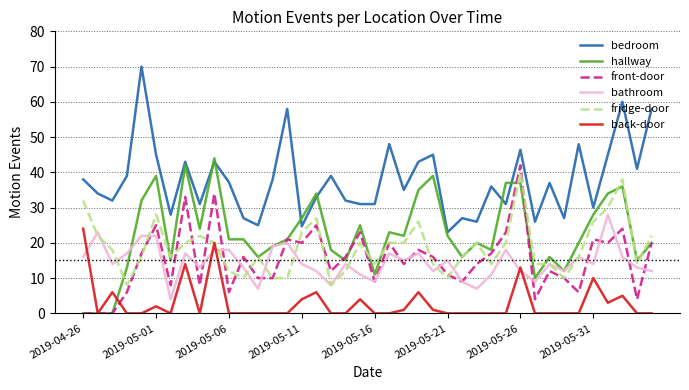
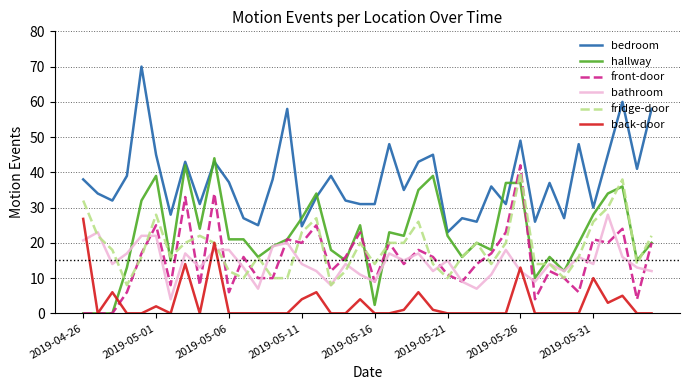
bathroom, 2019-04-26: 16 -> 21
back-door, 2019-04-26: 24 -> 27
hallway, 2019-05-16: 11 -> 2
bedroom, 2019-05-26: 46 -> 49
